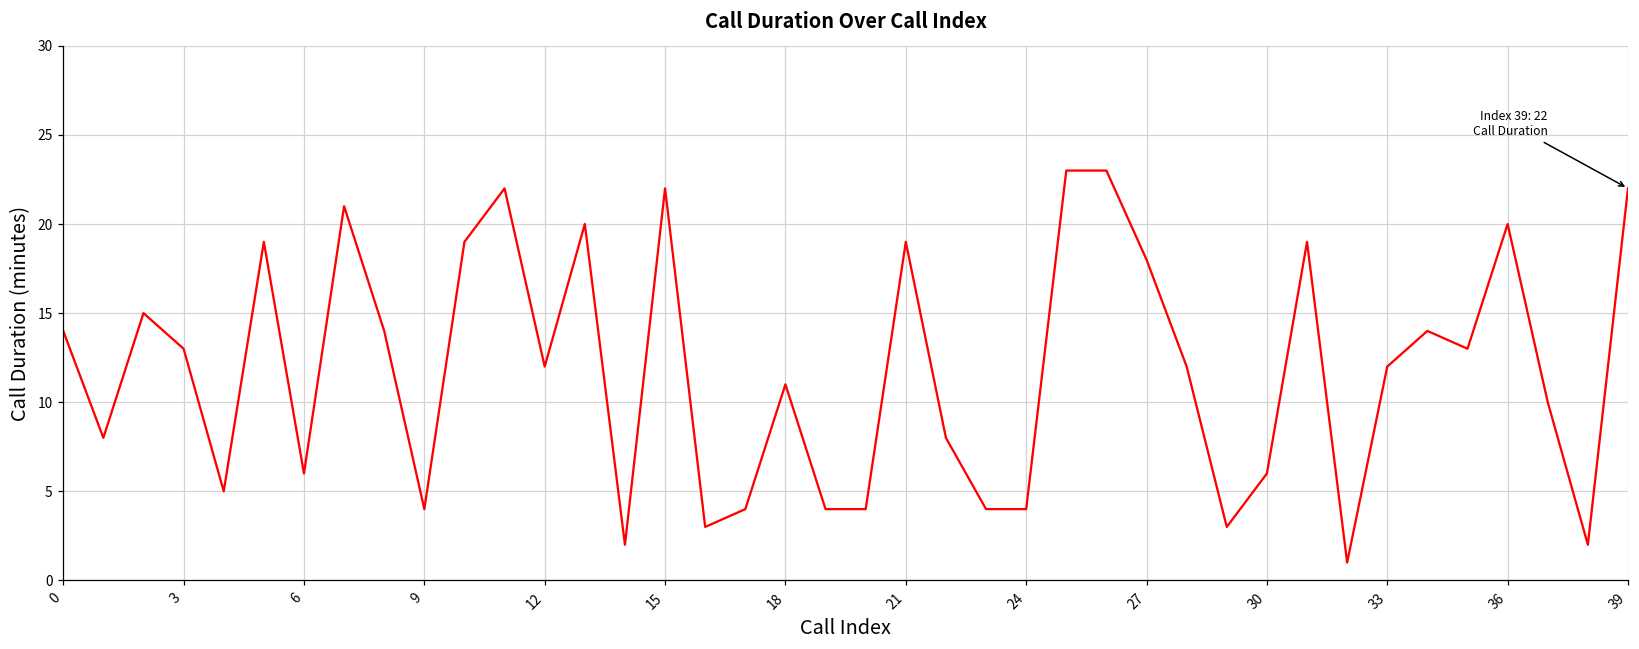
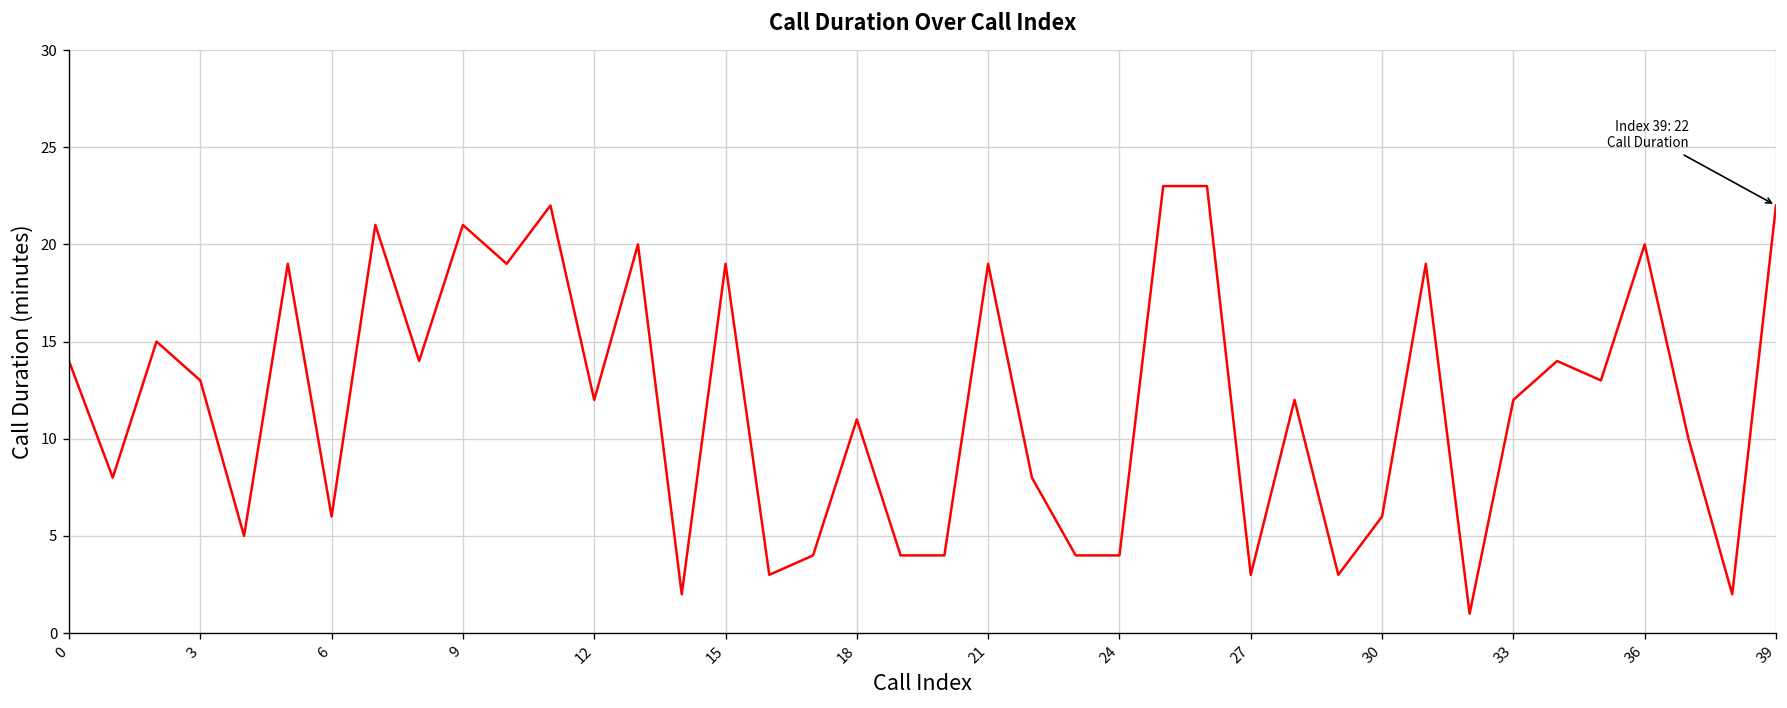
9: 4 -> 21
15: 22 -> 19
27: 18 -> 3
